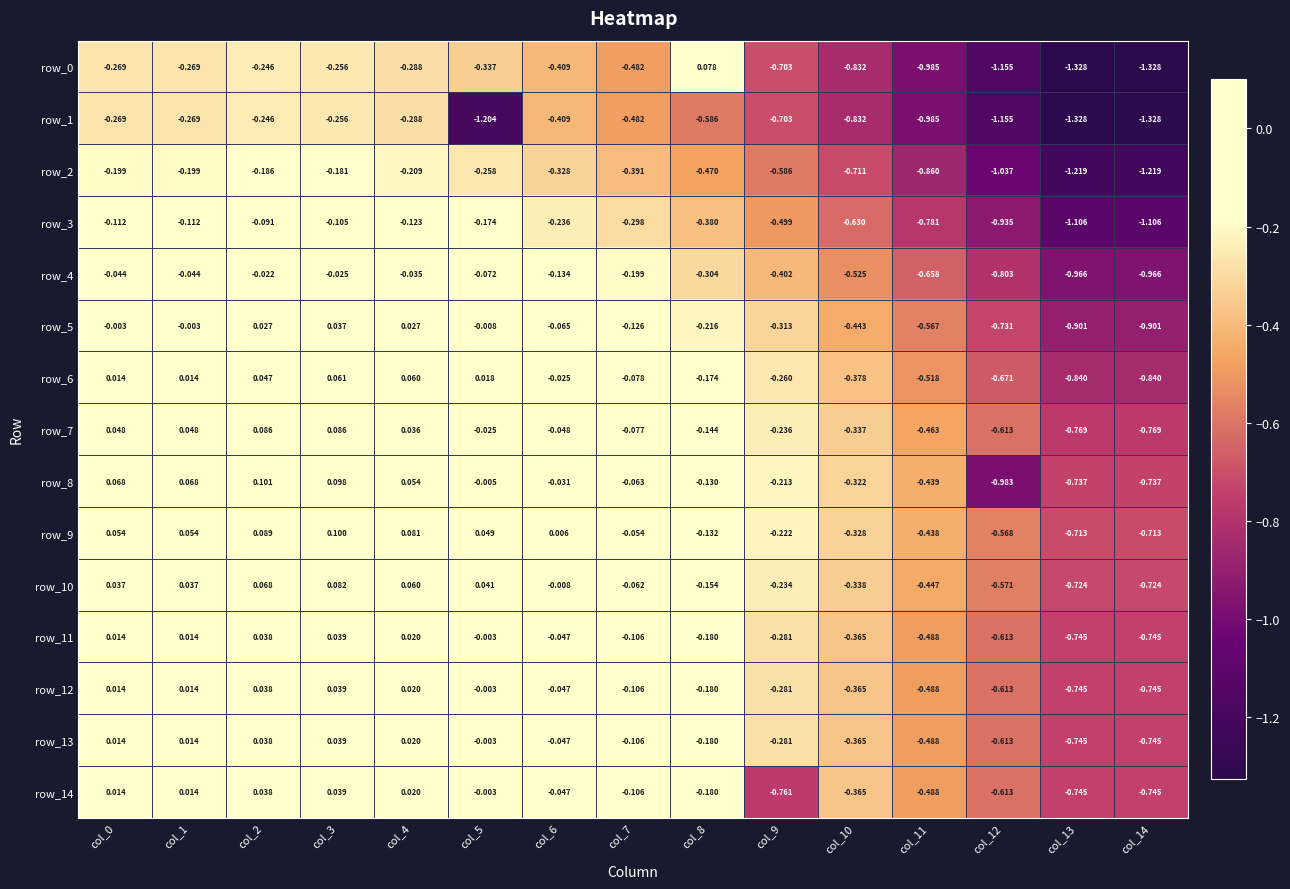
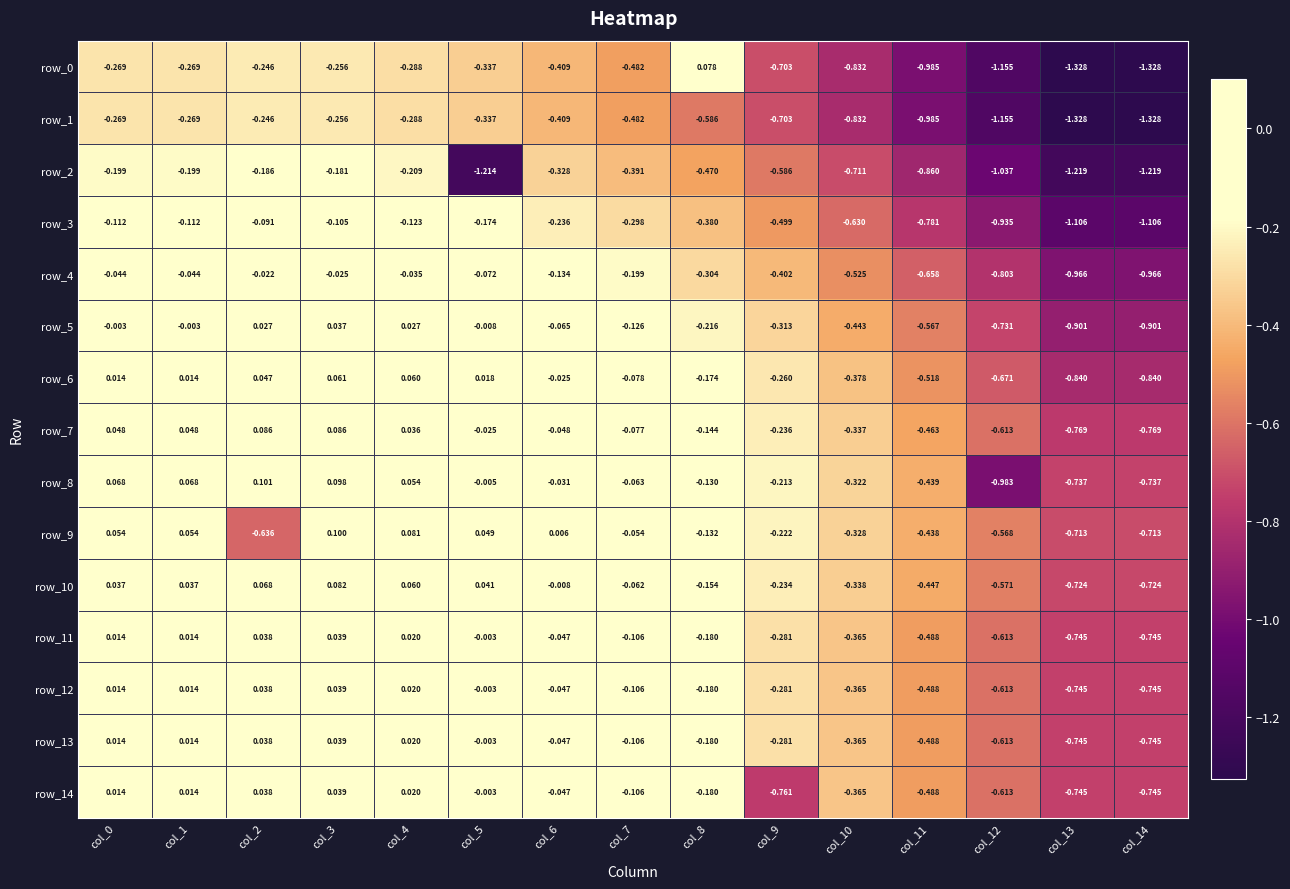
row_1, col_5: -1.204 -> -0.337
row_2, col_5: -0.258 -> -1.214
row_9, col_2: 0.089 -> -0.636
